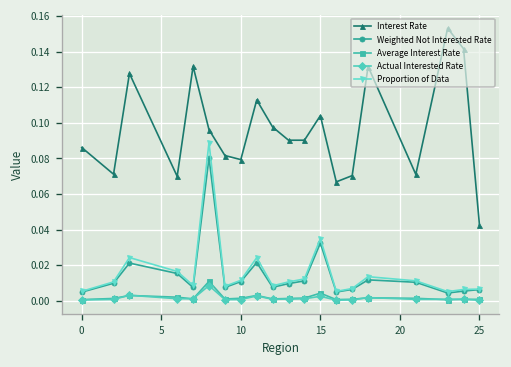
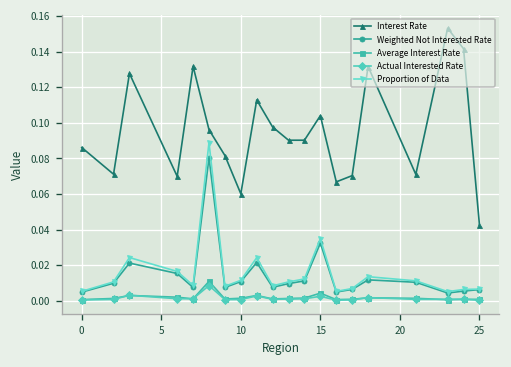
Interest Rate, 10: 0.079 -> 0.060
